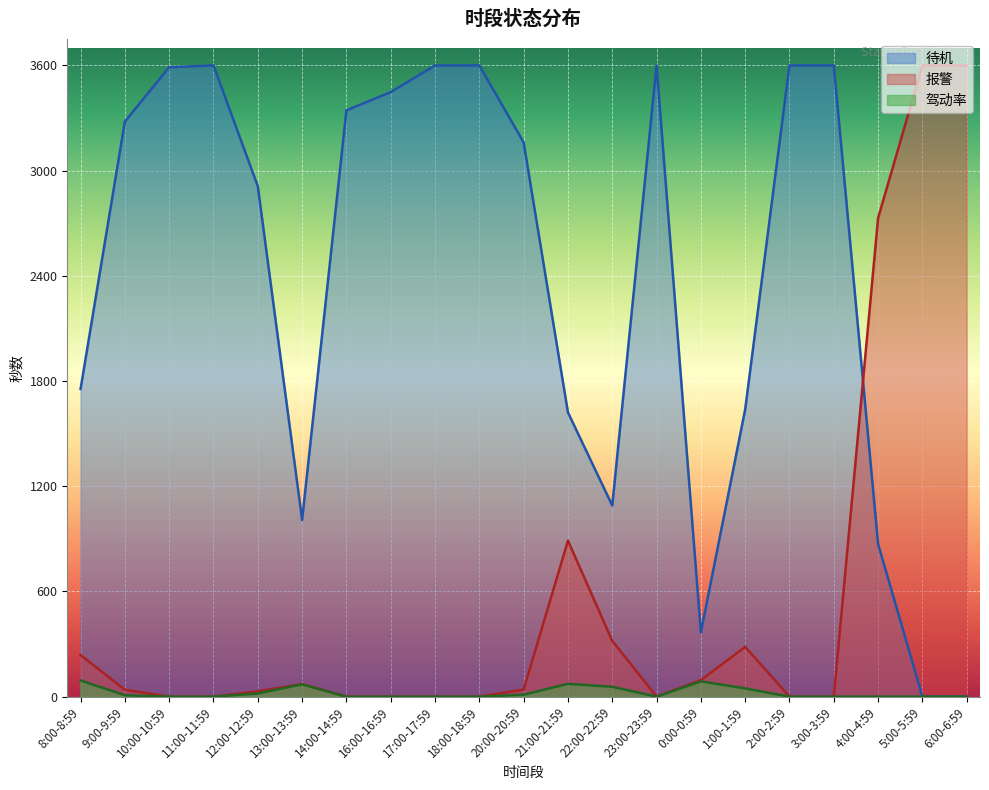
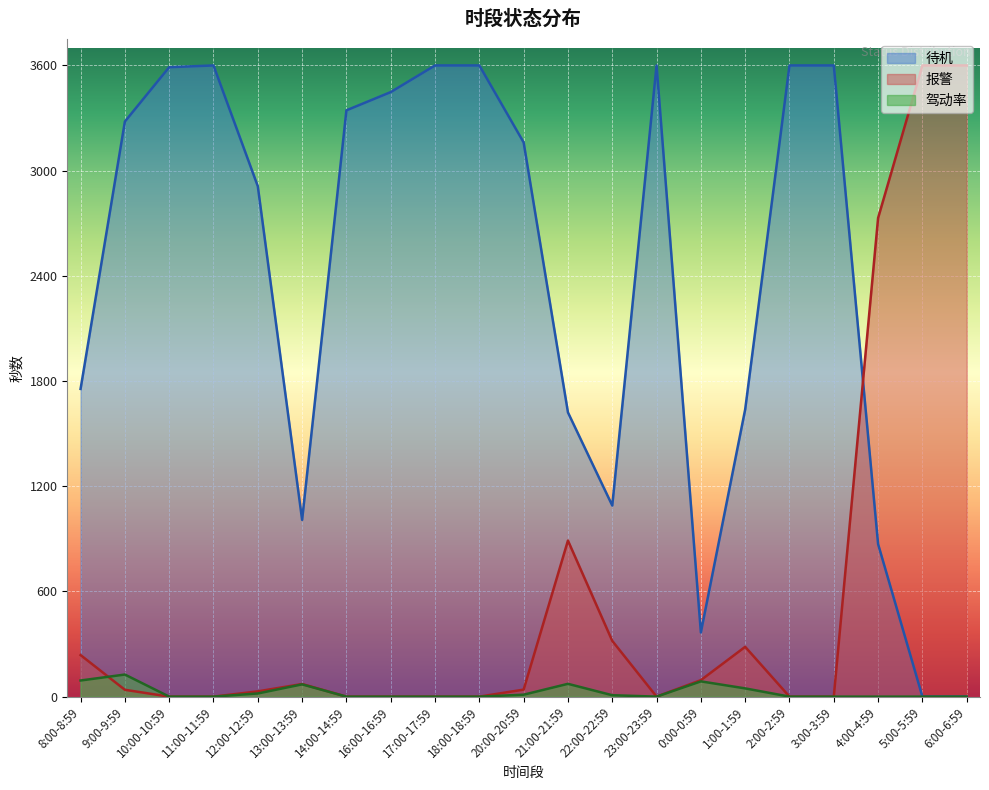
驾动率, 9:00-9:59: 10 -> 130
驾动率, 22:00-22:59: 60 -> 10
